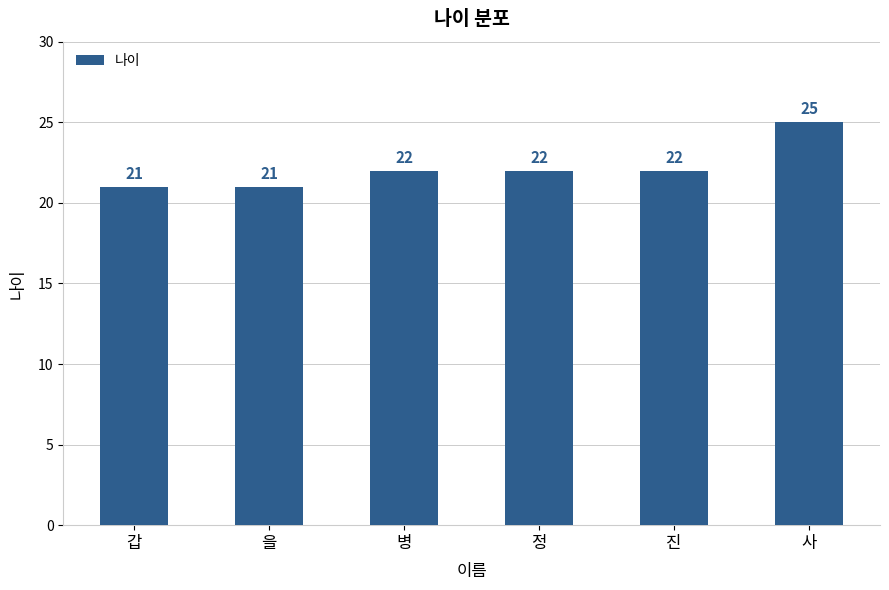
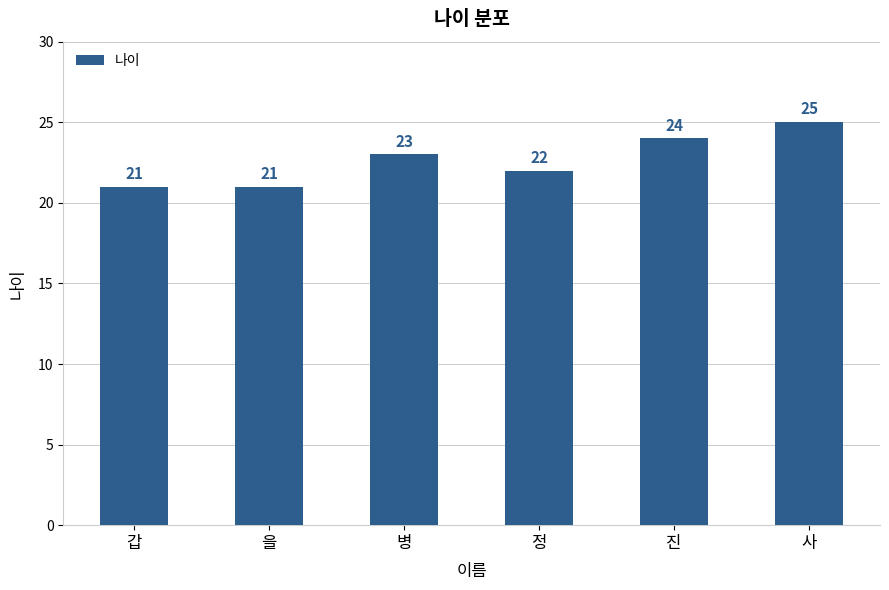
병: 22 -> 23
진: 22 -> 24
